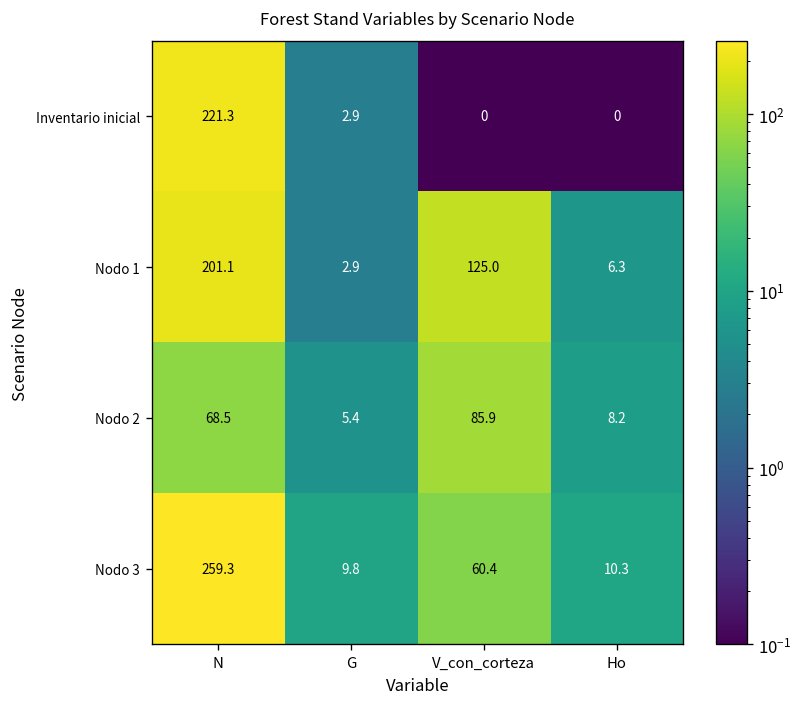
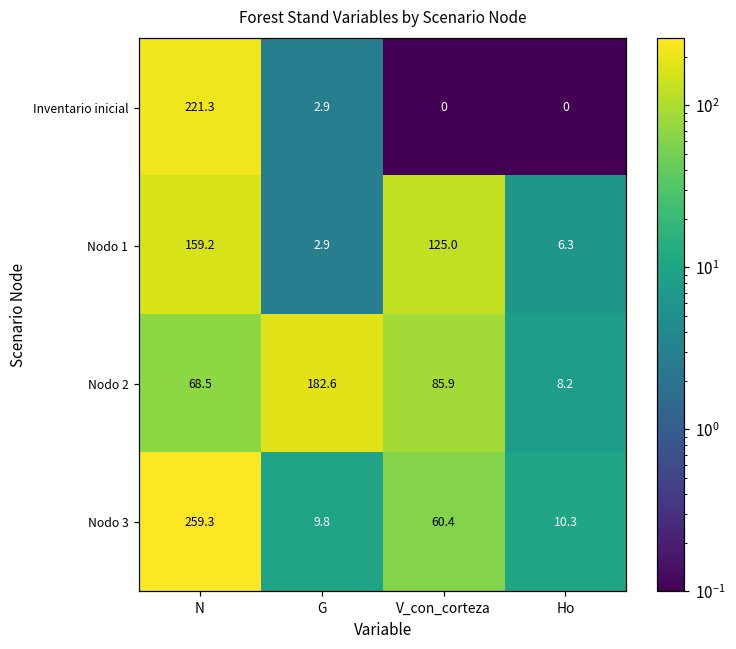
Nodo 1, N: 201.1 -> 159.2
Nodo 2, G: 5.4 -> 182.6
